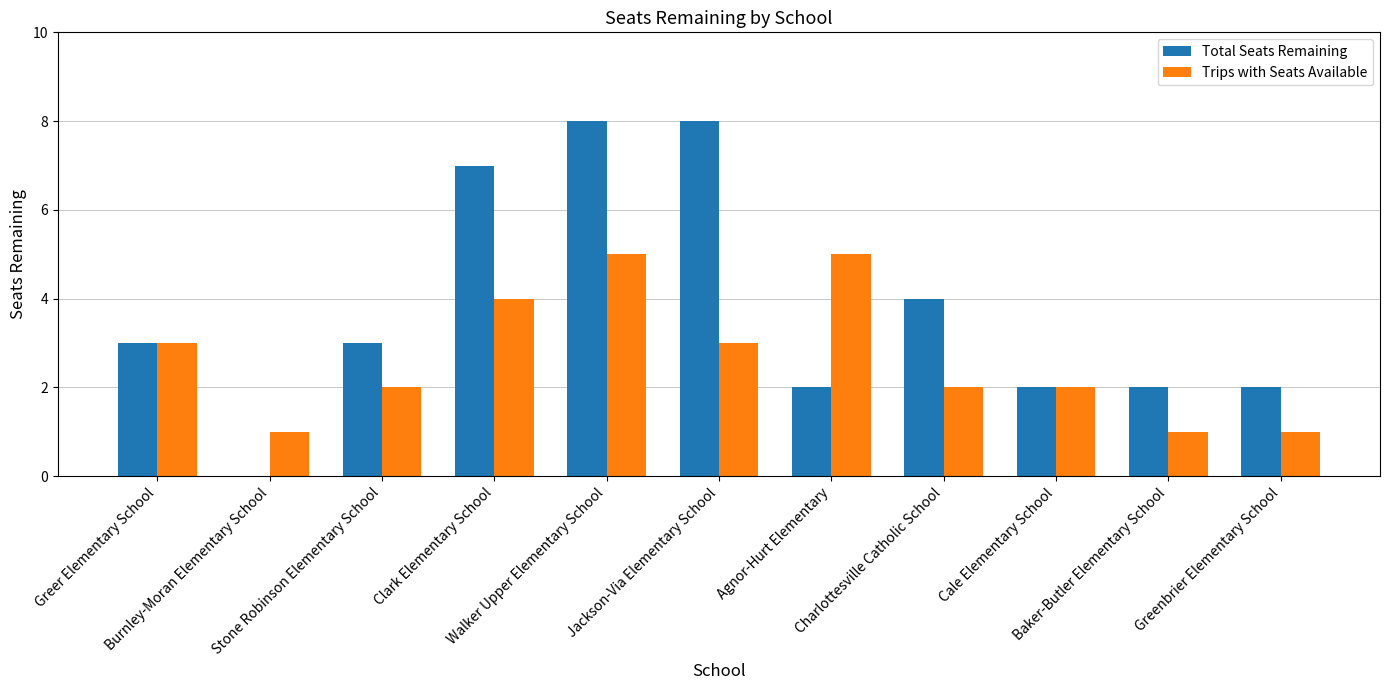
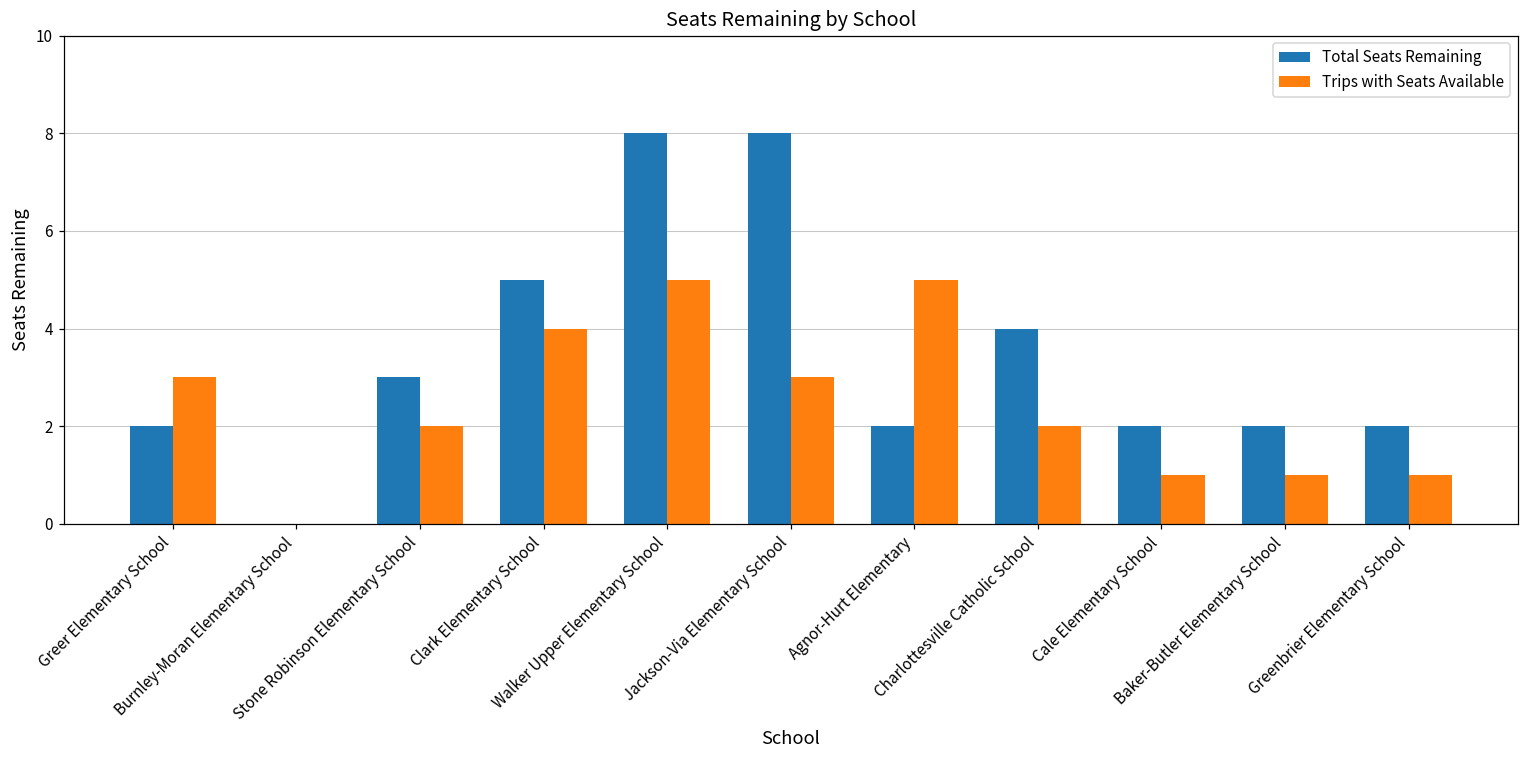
Total Seats Remaining, Greer Elementary School: 3 -> 2
Trips with Seats Available, Burnley-Moran Elementary School: 1 -> 0
Total Seats Remaining, Clark Elementary School: 7 -> 5
Trips with Seats Available, Cale Elementary School: 2 -> 1
